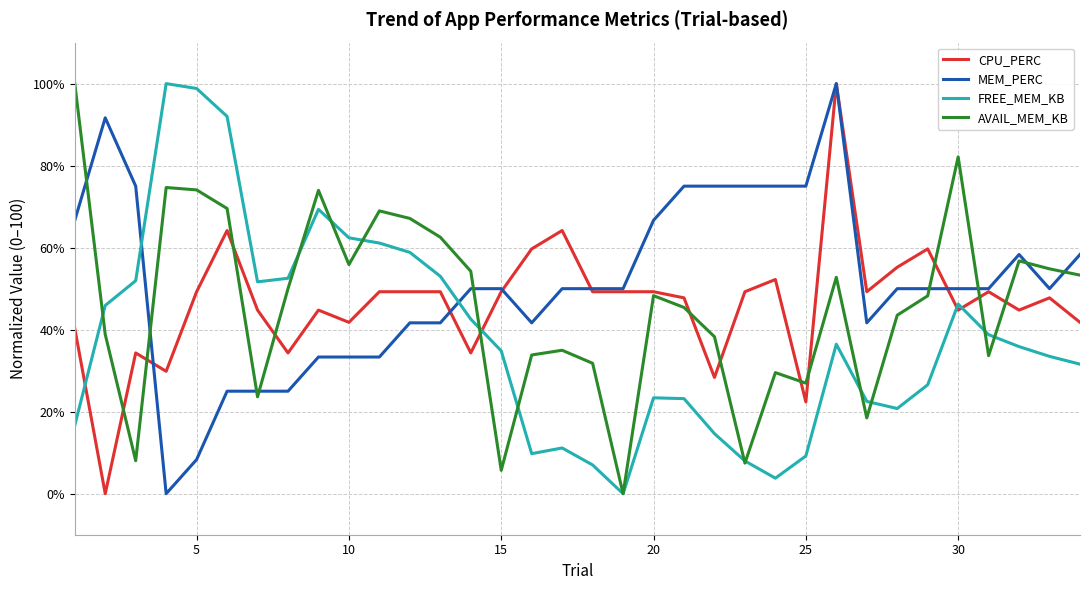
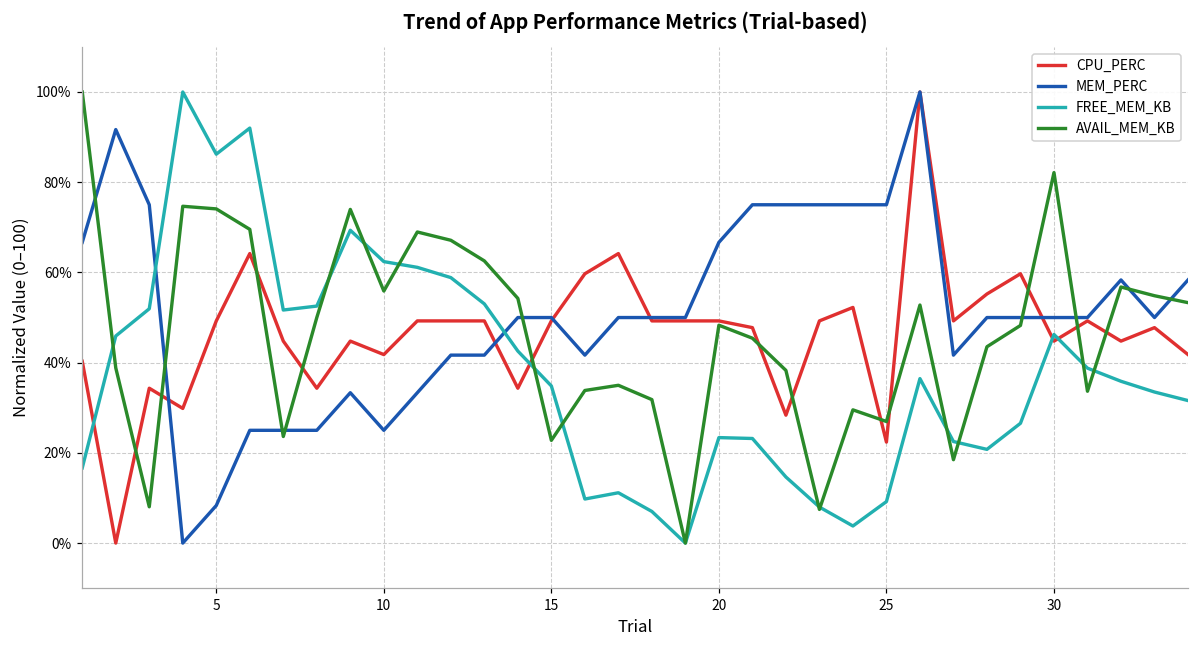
FREE_MEM_KB, 5: 99% -> 86%
MEM_PERC, 10: 33% -> 25%
AVAIL_MEM_KB, 15: 6% -> 23%
